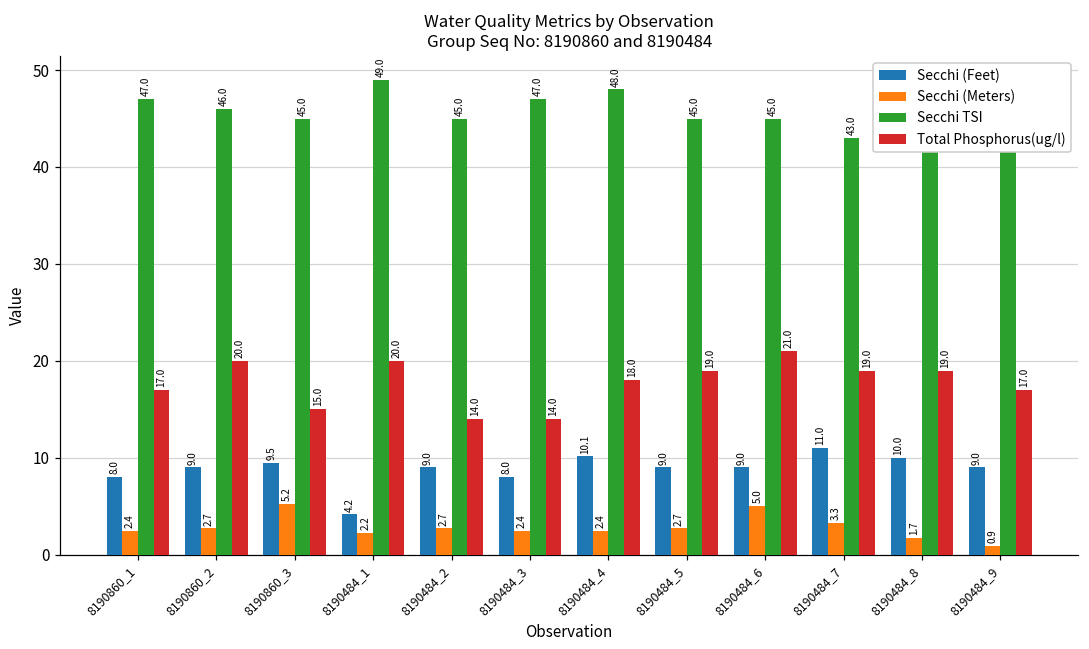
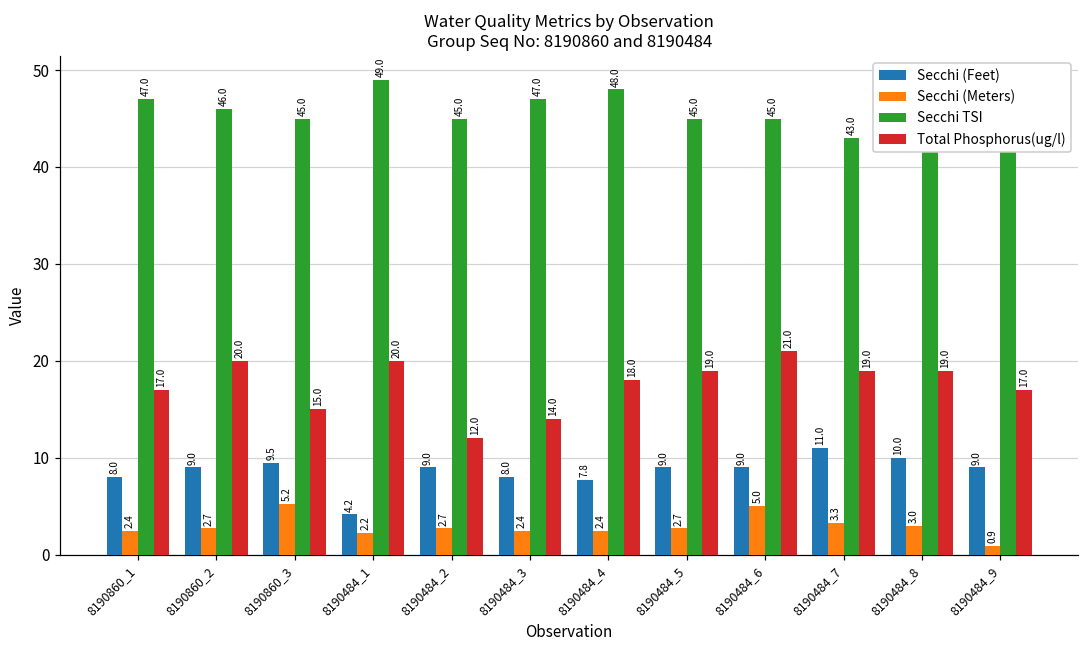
Total Phosphorus(ug/l), 8190484_2: 14.0 -> 12.0
Secchi (Feet), 8190484_4: 10.1 -> 7.8
Secchi (Meters), 8190484_8: 1.7 -> 3.0
